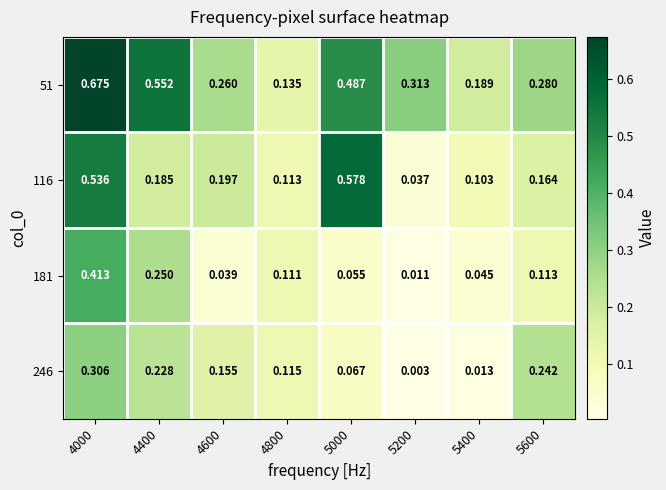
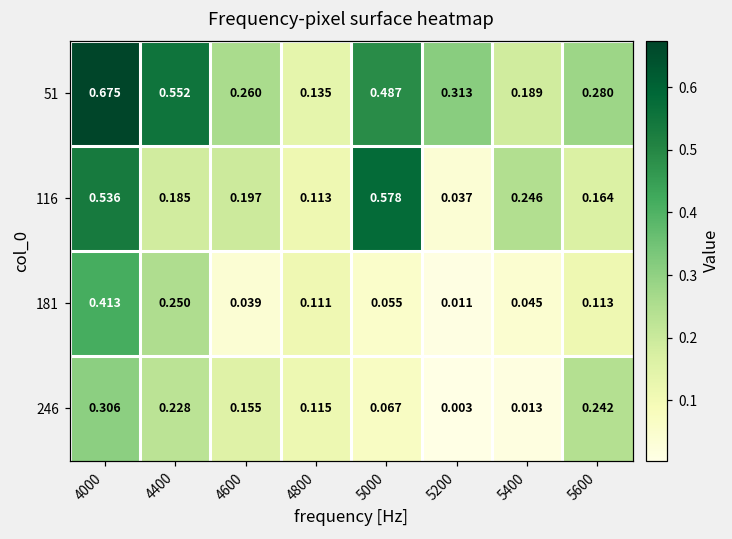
116, 5400: 0.103 -> 0.246
